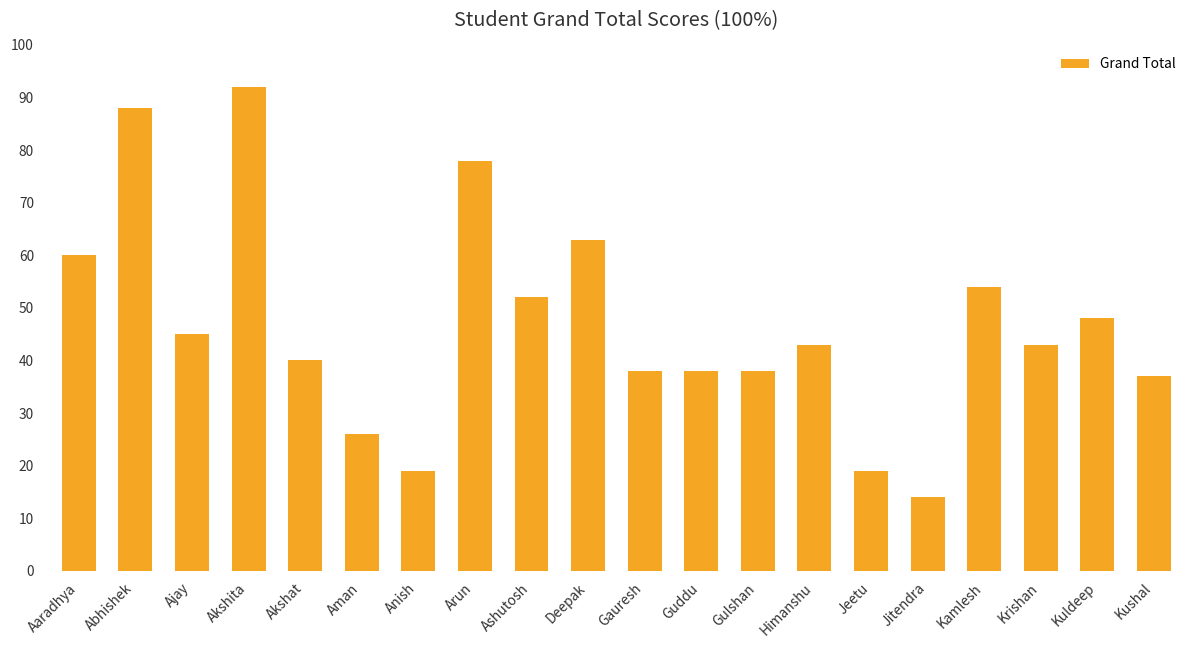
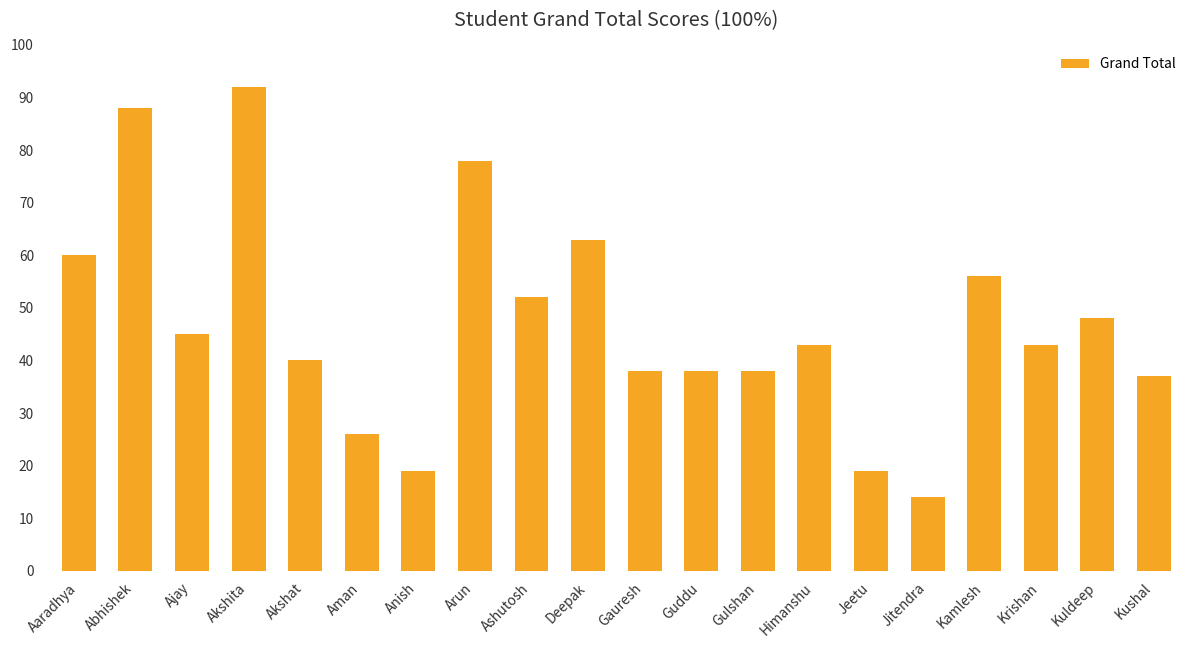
Kamlesh: 54 -> 56
